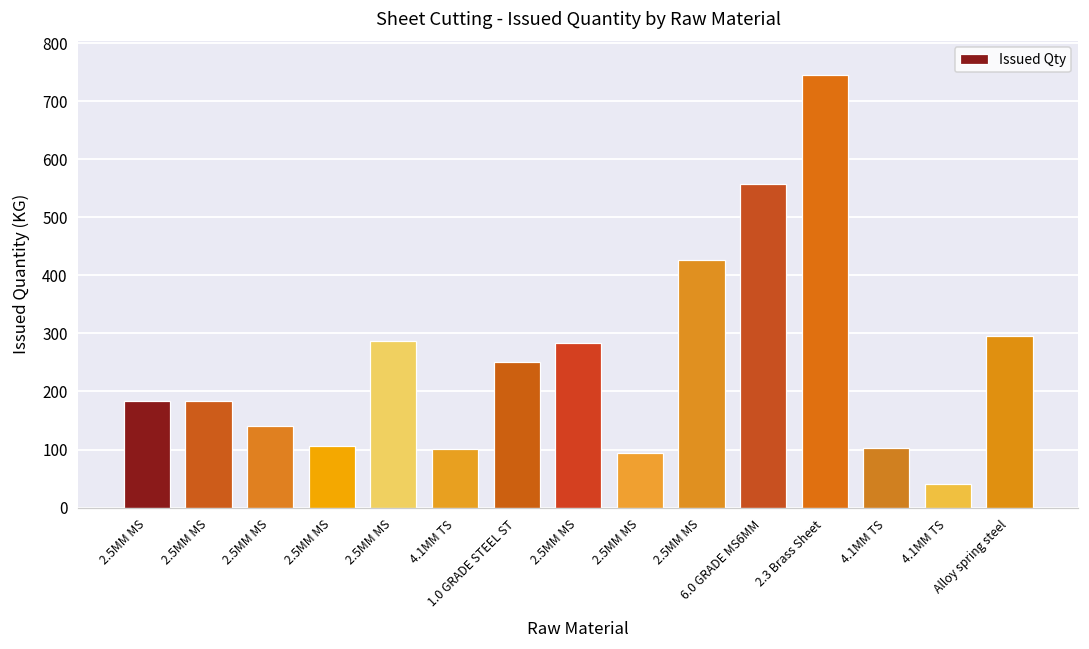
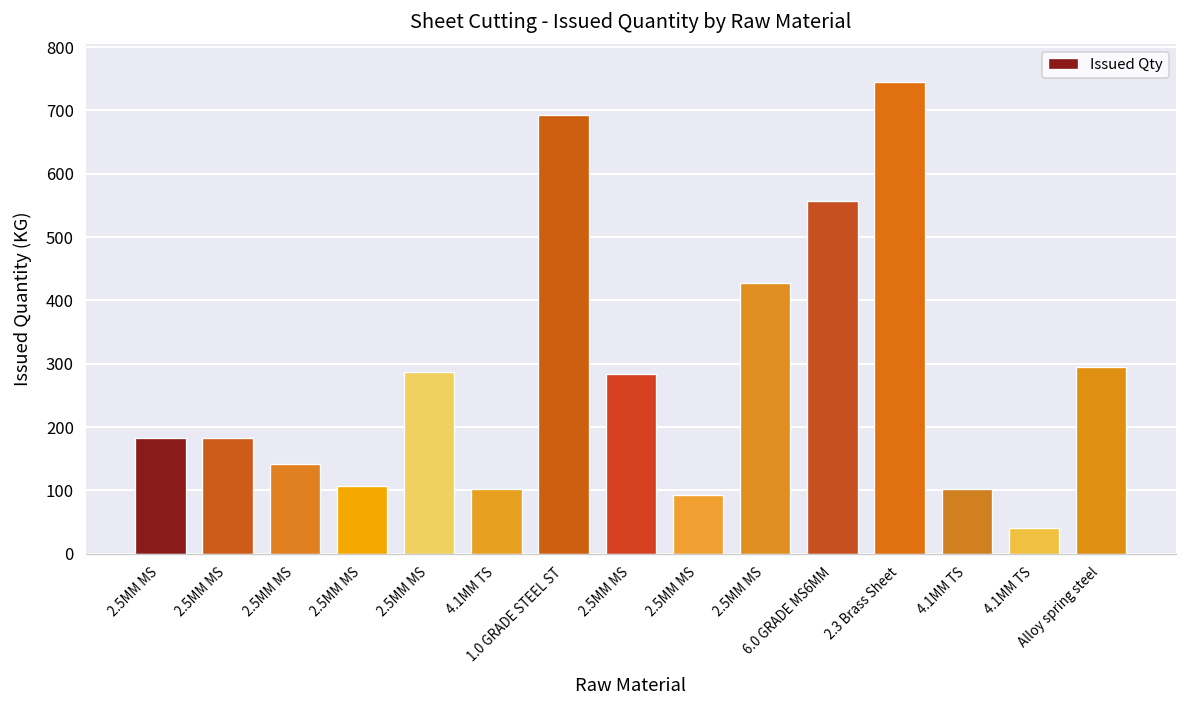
1.0 GRADE STEEL ST: 250 -> 690
